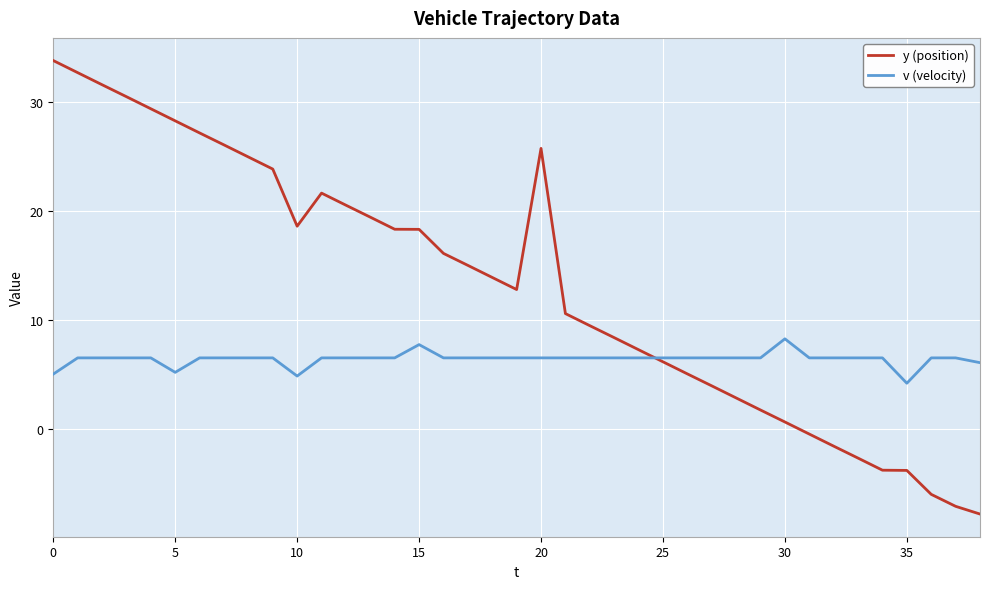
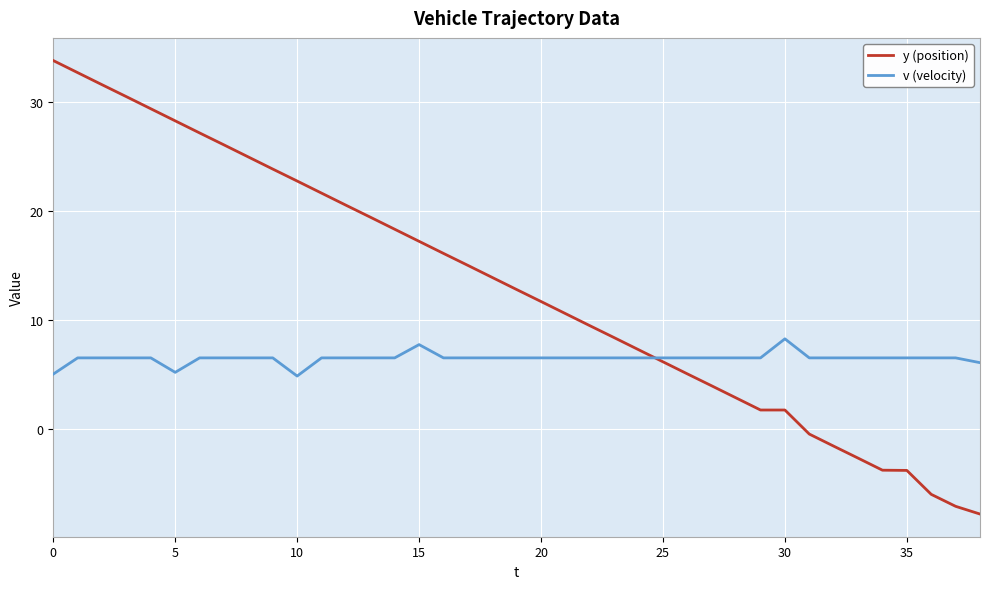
y (position), 10: 18.6 -> 22.7
y (position), 15: 18.3 -> 17.2
y (position), 20: 25.7 -> 11.7
y (position), 30: 0.6 -> 1.7
v (velocity), 35: 4.2 -> 6.5
